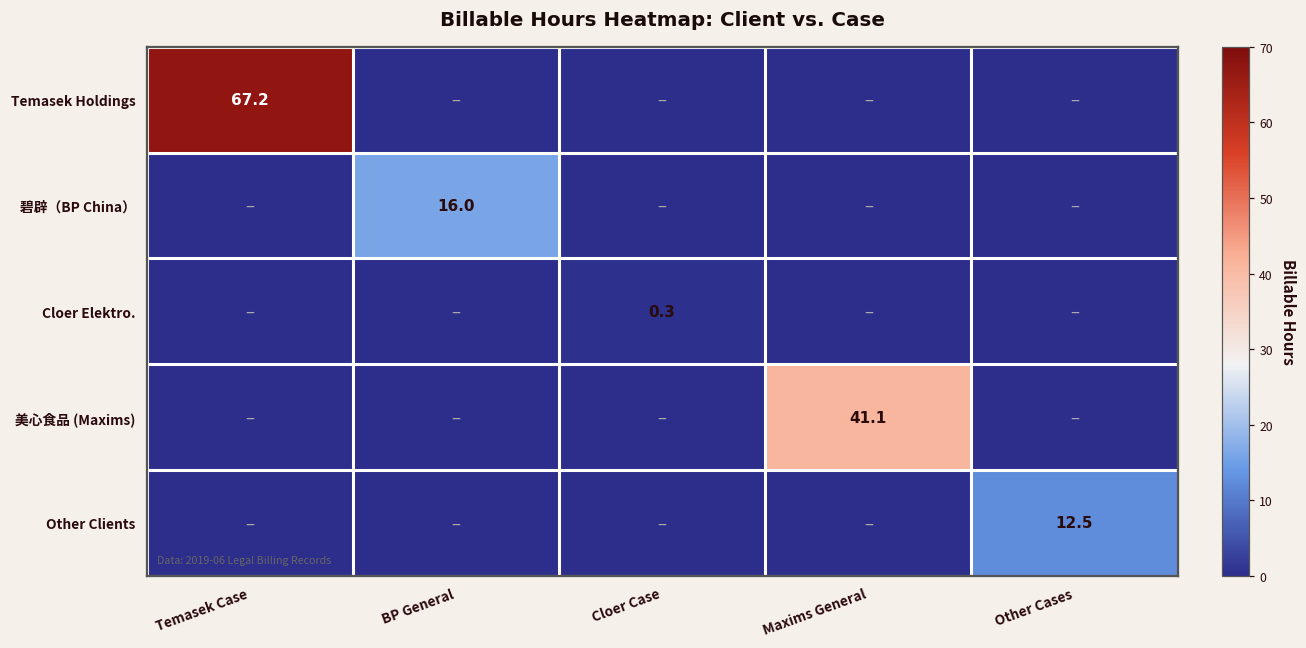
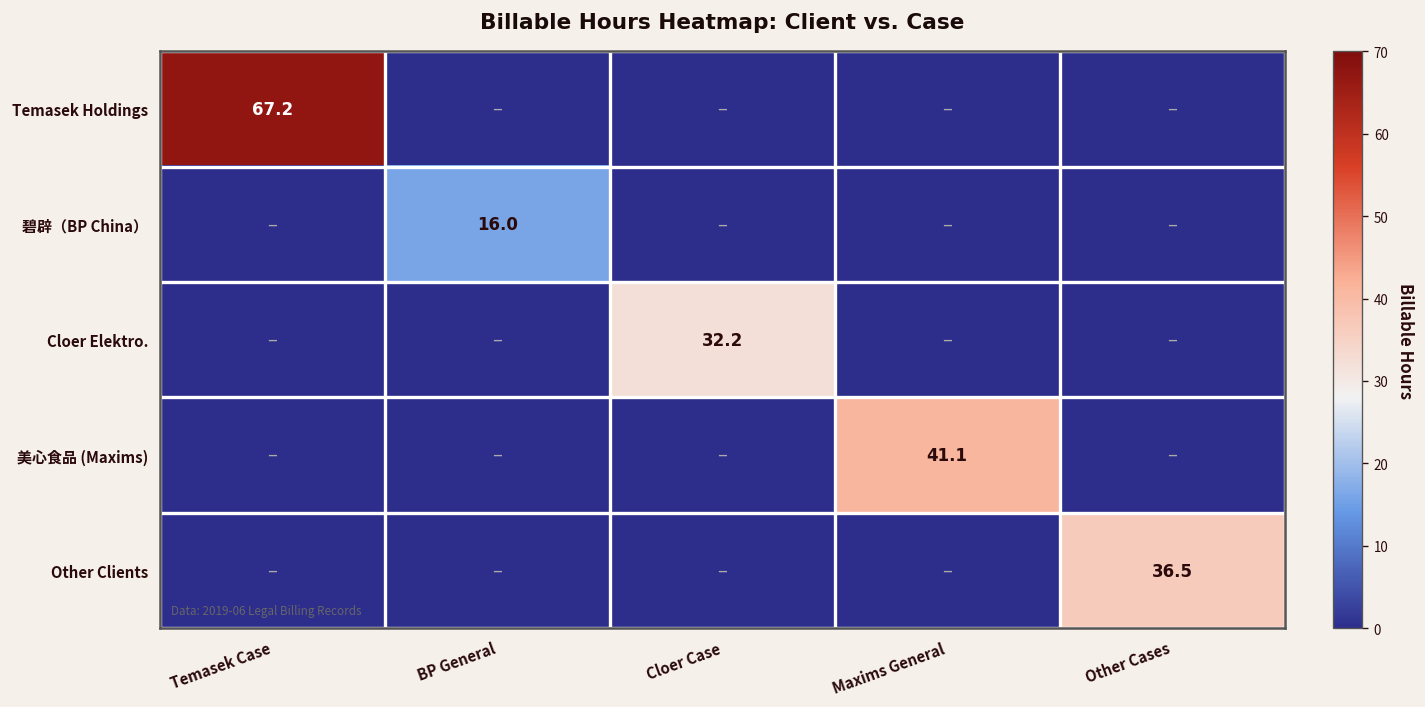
Cloer Elektro., Cloer Case: 0.3 -> 32.2
Other Clients, Other Cases: 12.5 -> 36.5
